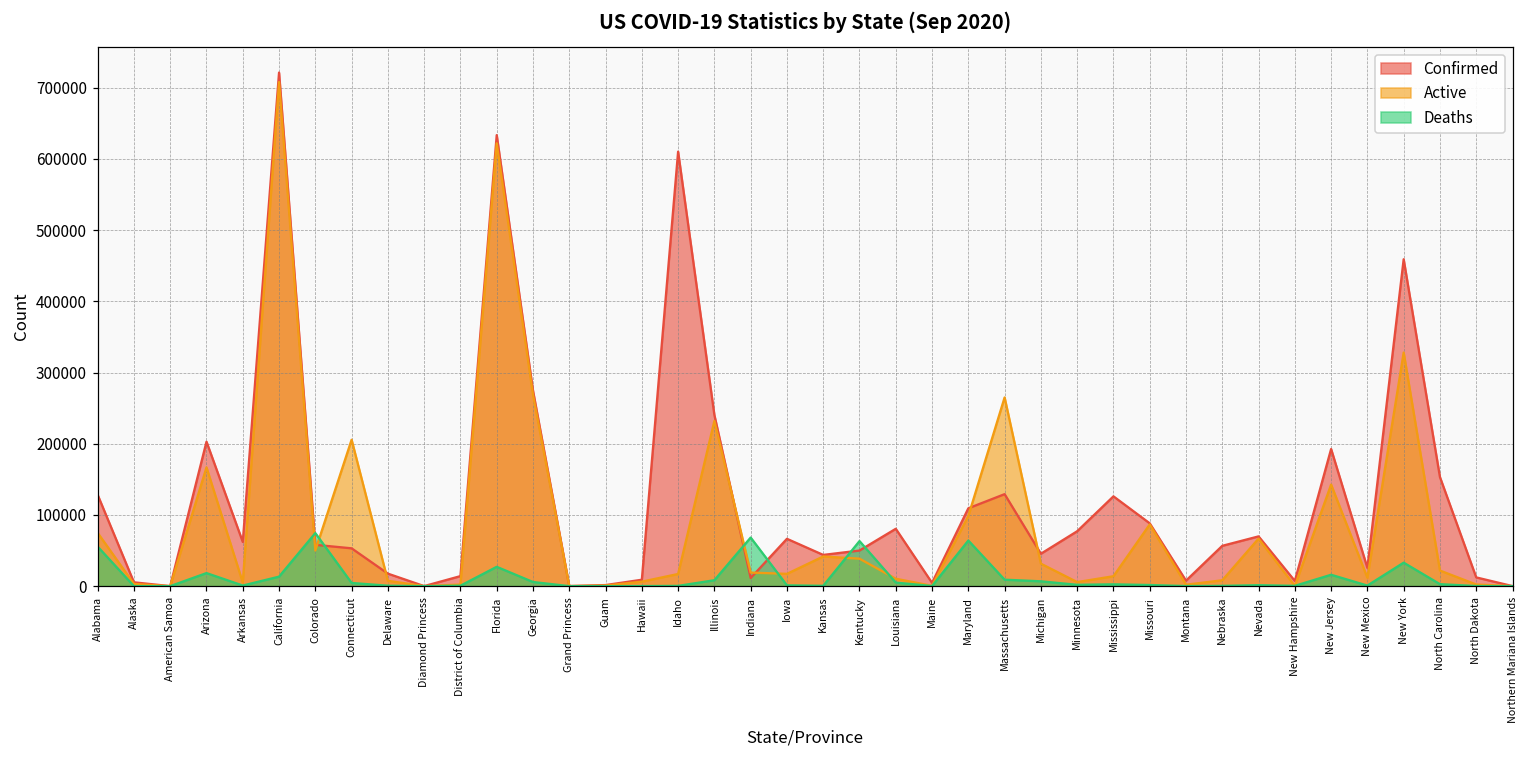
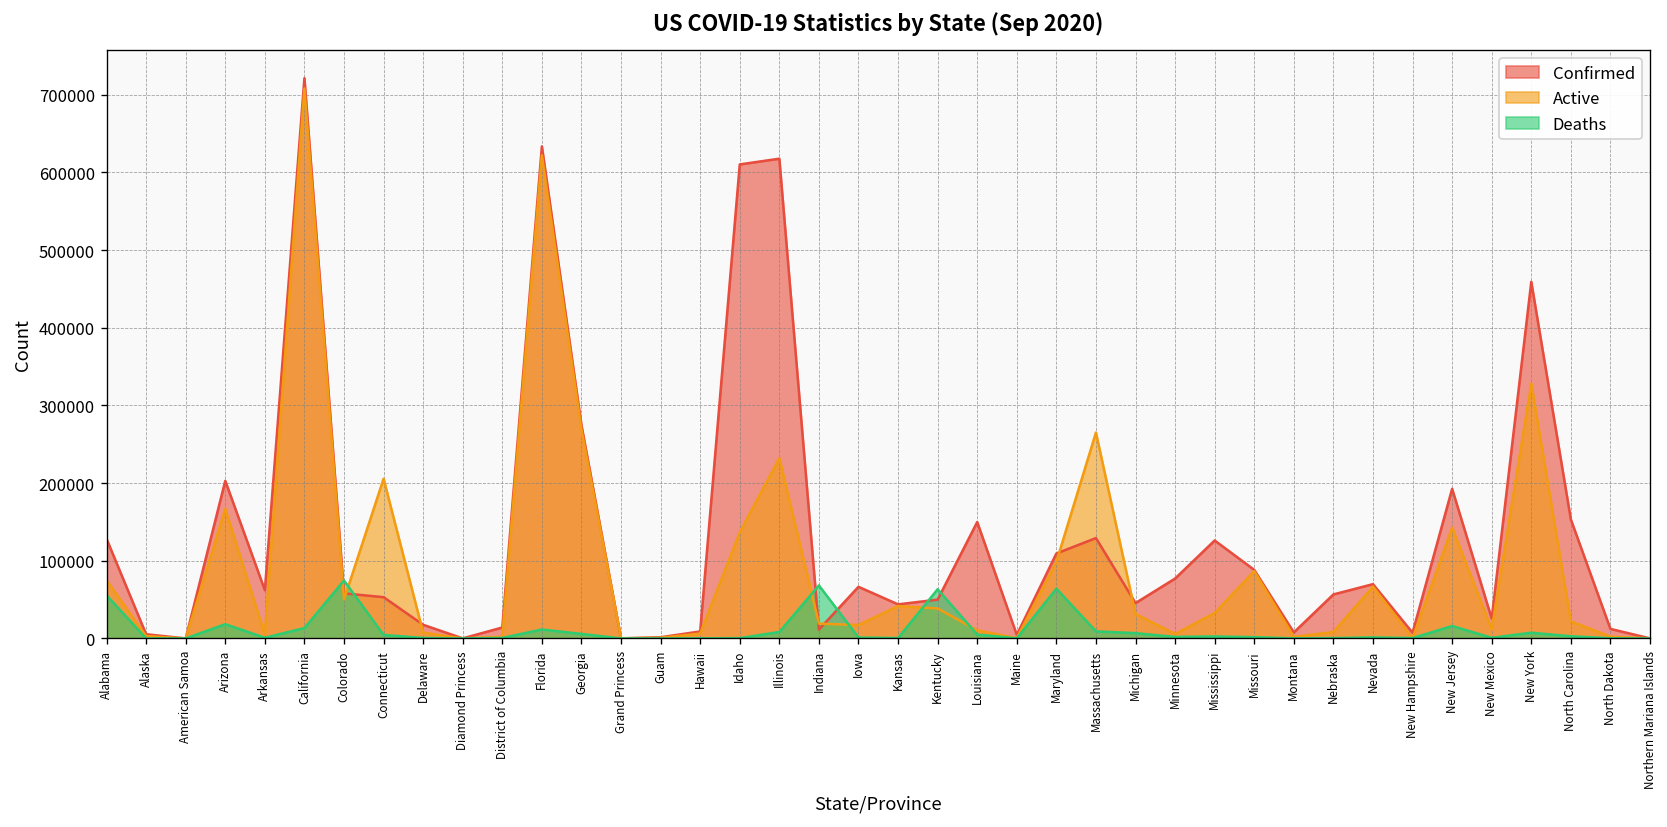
Deaths, Florida: 30000 -> 10000
Active, Idaho: 20000 -> 140000
Confirmed, Illinois: 240000 -> 620000
Confirmed, Louisiana: 80000 -> 150000
Active, Mississippi: 10000 -> 30000
Deaths, New York: 30000 -> 10000
